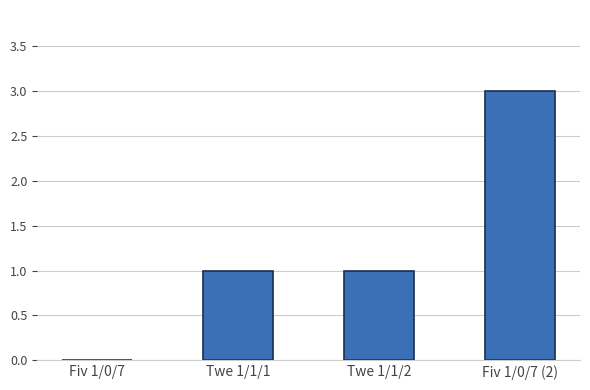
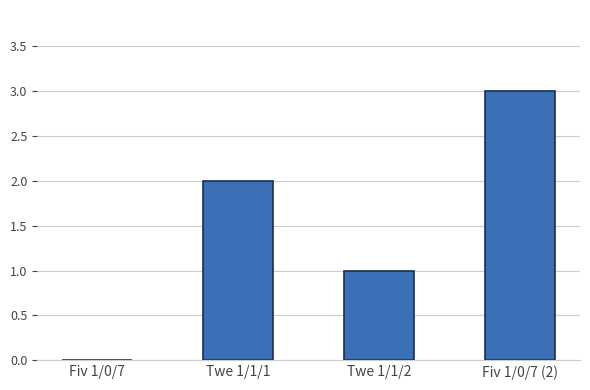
Twe 1/1/1: 1 -> 2
